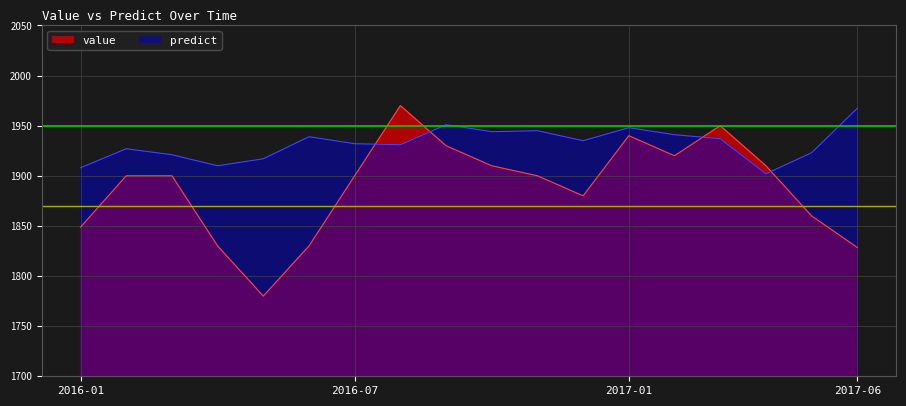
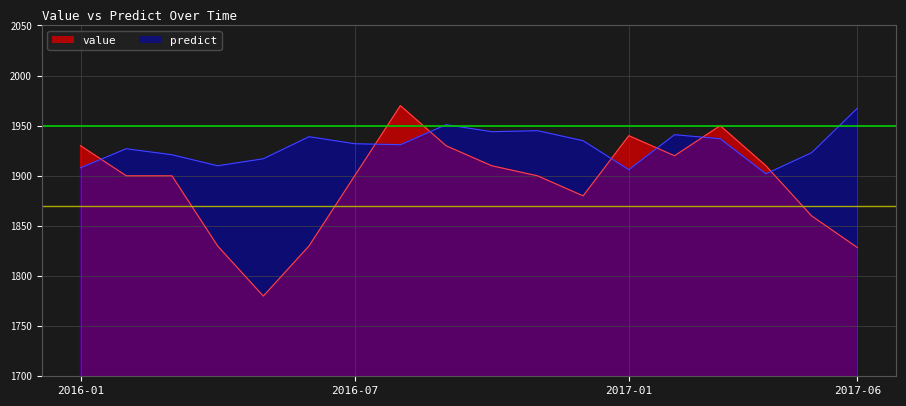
value, 2016-01: 1849 -> 1930
predict, 2017-01: 1948 -> 1906
